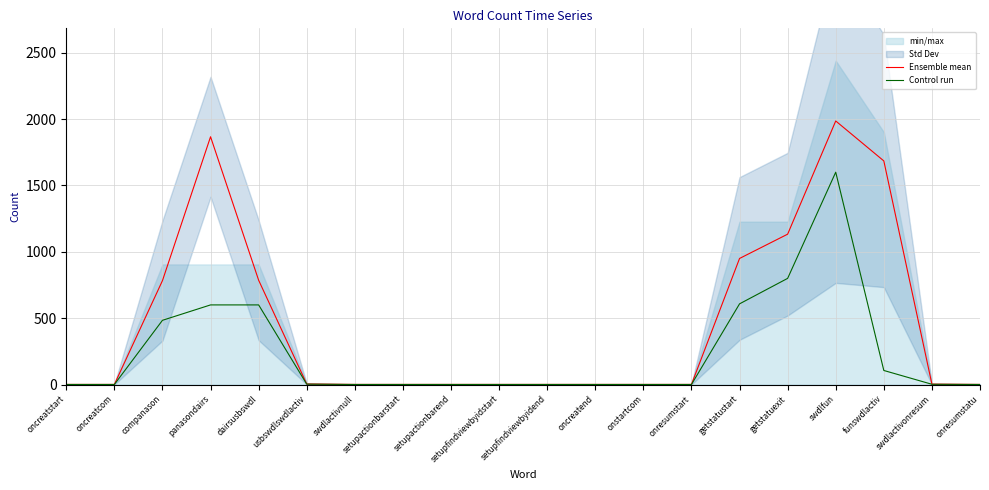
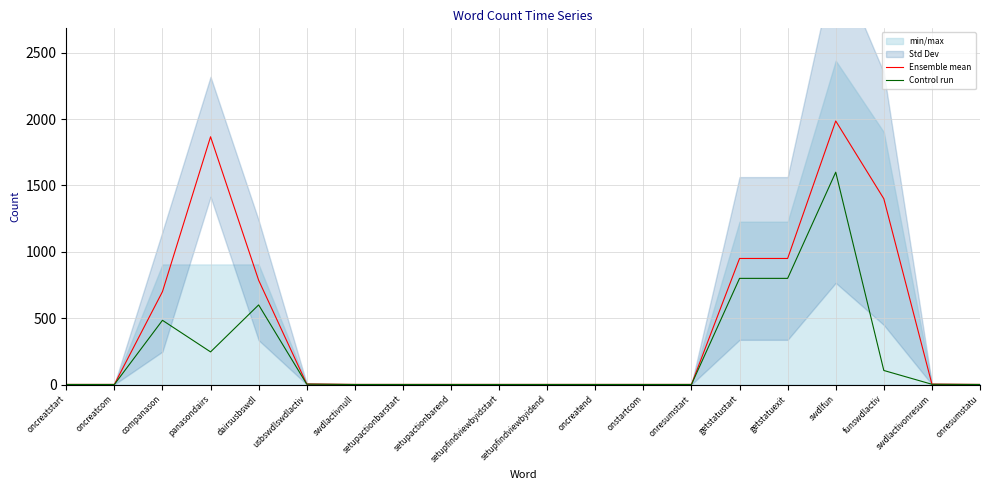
Ensemble mean, companason: 780 -> 700
Control run, panasondairs: 600 -> 250
Control run, getstatustart: 610 -> 800
Ensemble mean, getstatuexit: 1130 -> 950
Ensemble mean, funswdlactiv: 1690 -> 1400
